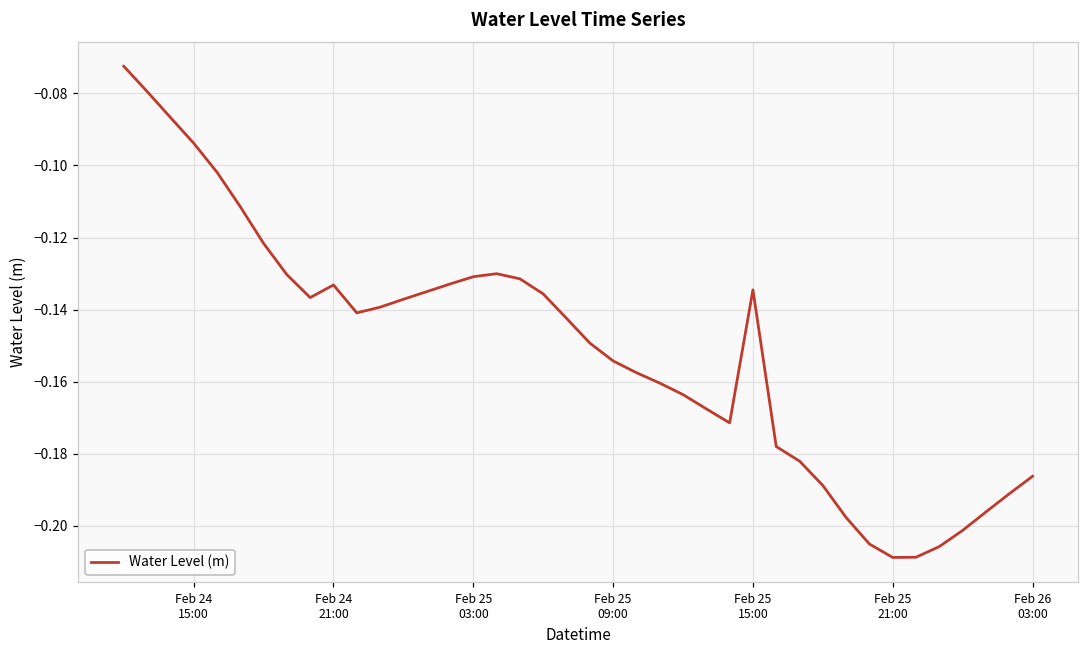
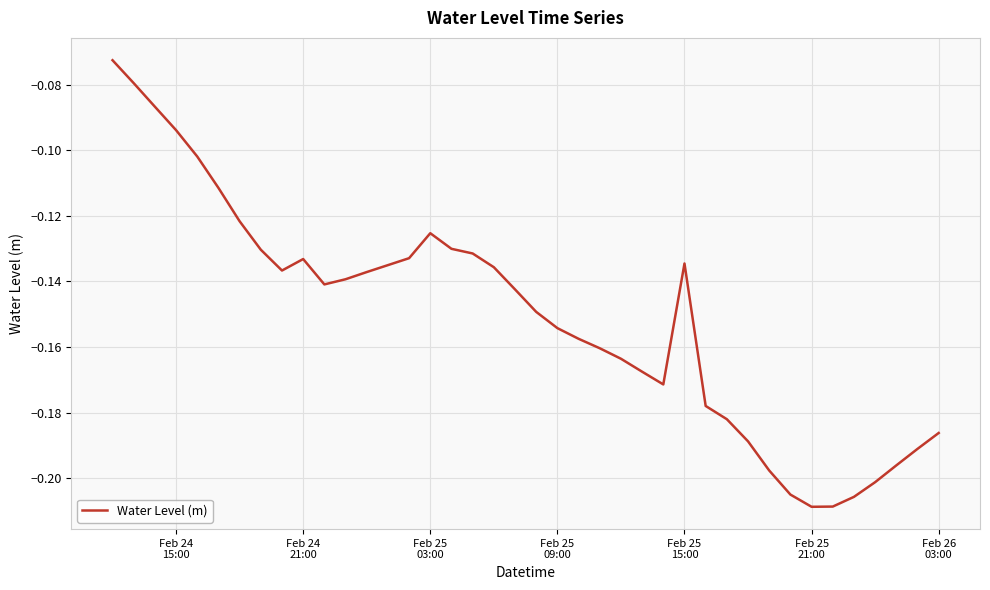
Feb 25 03:00: -0.131 -> -0.125
